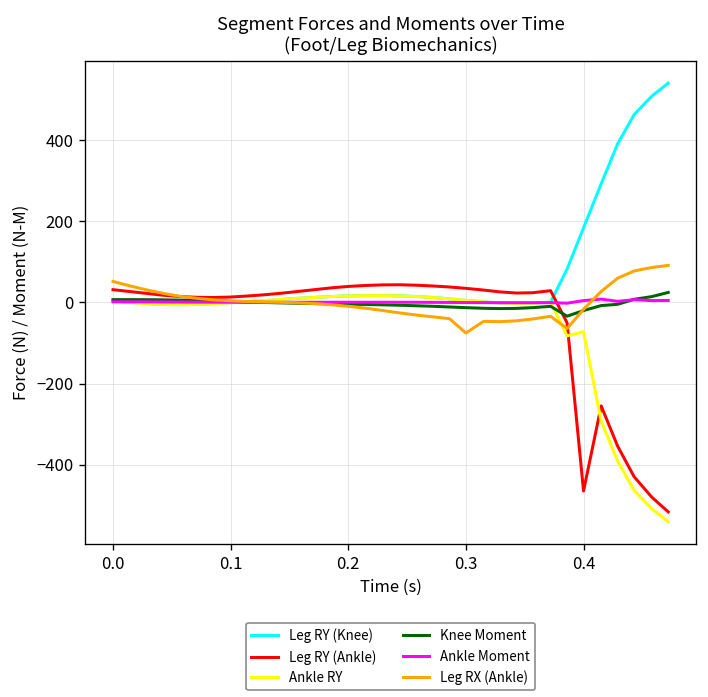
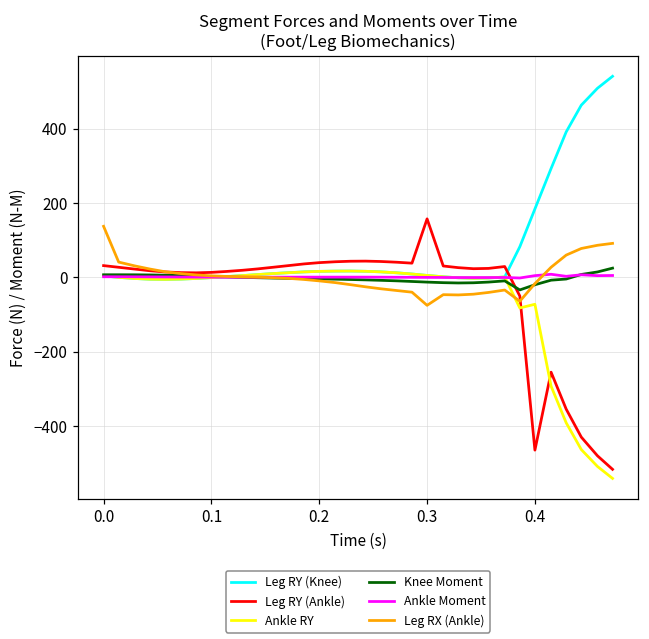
Leg RX (Ankle), 0.0: 50 -> 140
Leg RY (Ankle), 0.3: 30 -> 160
